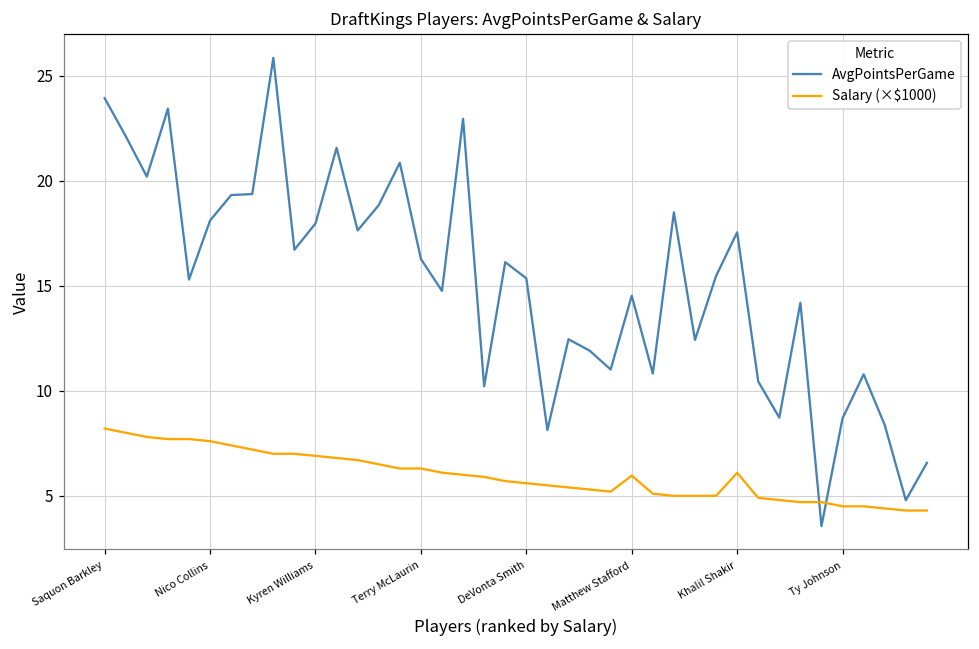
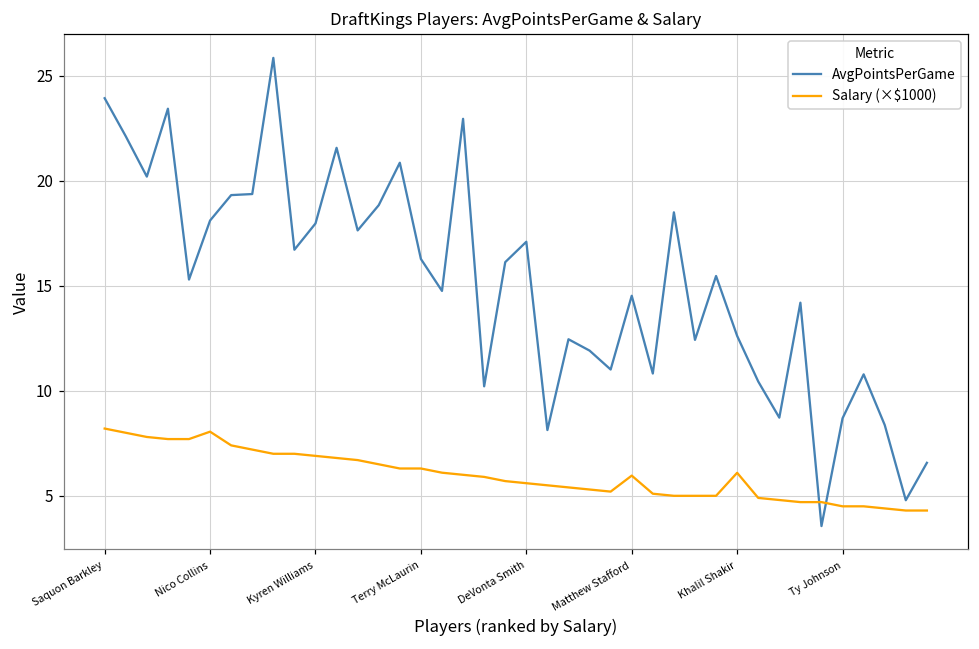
Salary (×$1000), Nico Collins: 7.6 -> 8.1
AvgPointsPerGame, DeVonta Smith: 15.4 -> 17.1
AvgPointsPerGame, Khalil Shakir: 17.5 -> 12.6
